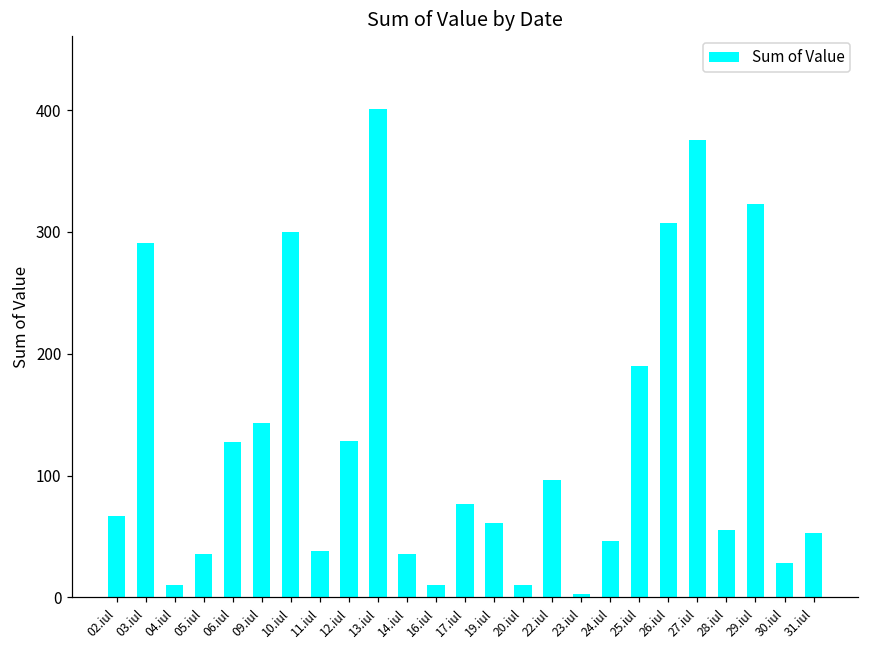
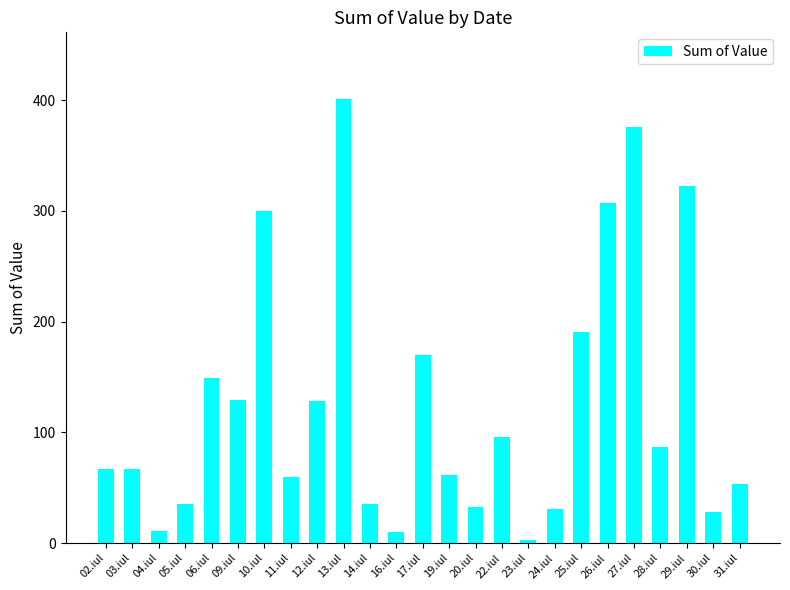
03.iul: 291 -> 67
06.iul: 127 -> 149
09.iul: 143 -> 129
11.iul: 38 -> 60
17.iul: 77 -> 170
20.iul: 10 -> 32
24.iul: 47 -> 30
28.iul: 56 -> 87
